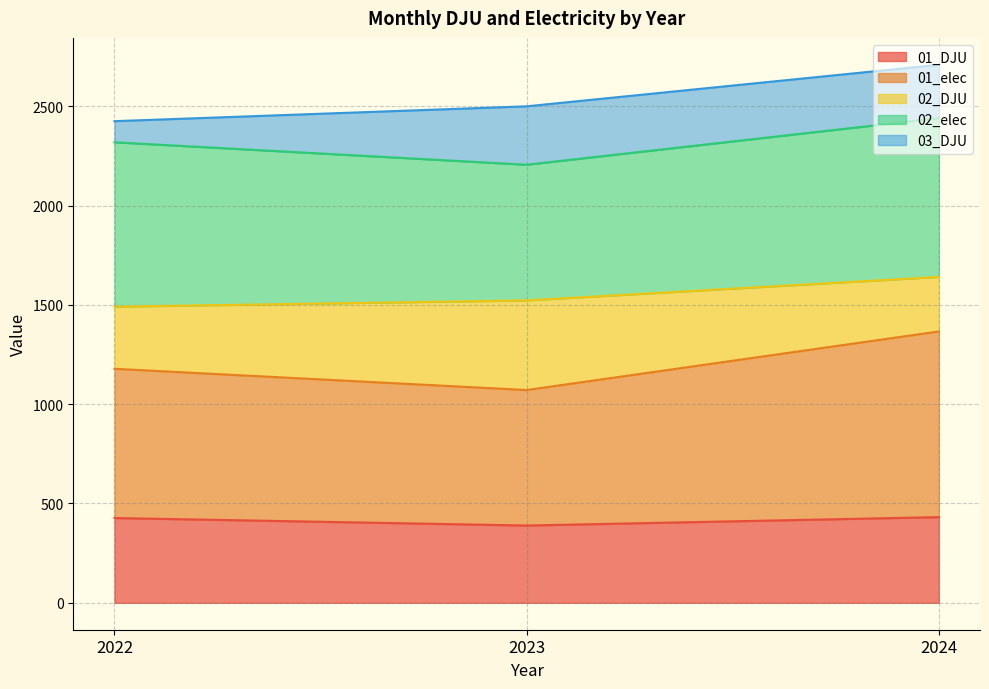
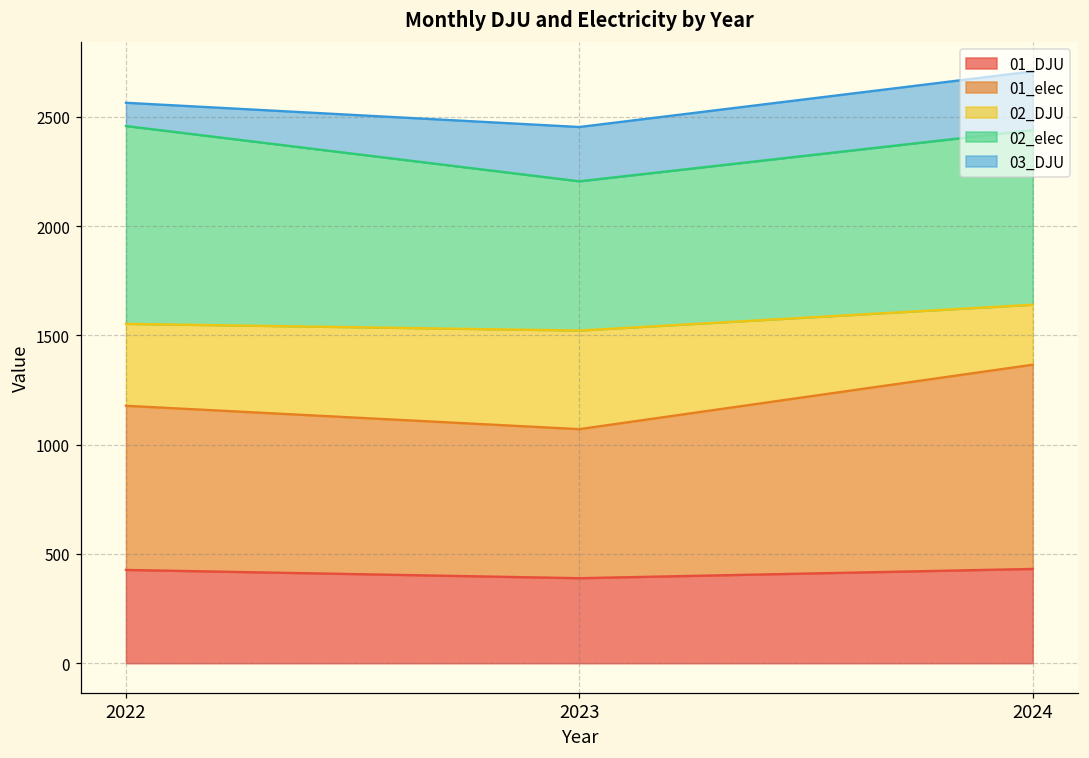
02_DJU, 2022: 310 -> 380
02_elec, 2022: 830 -> 910
03_DJU, 2023: 290 -> 250
